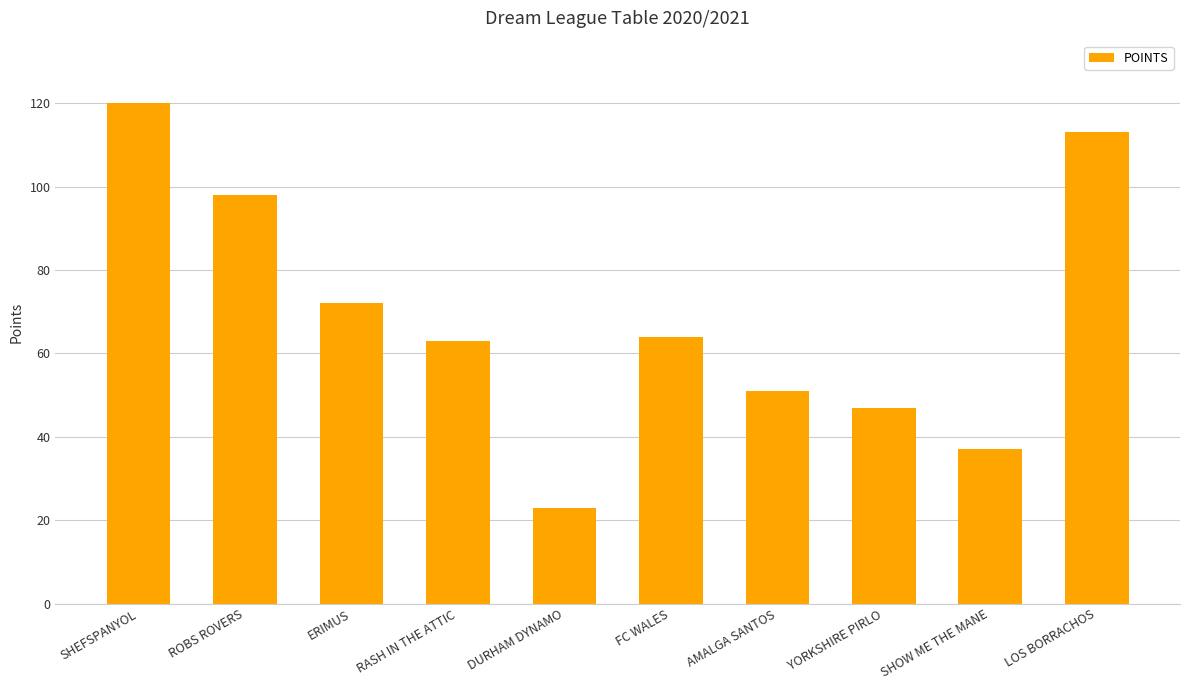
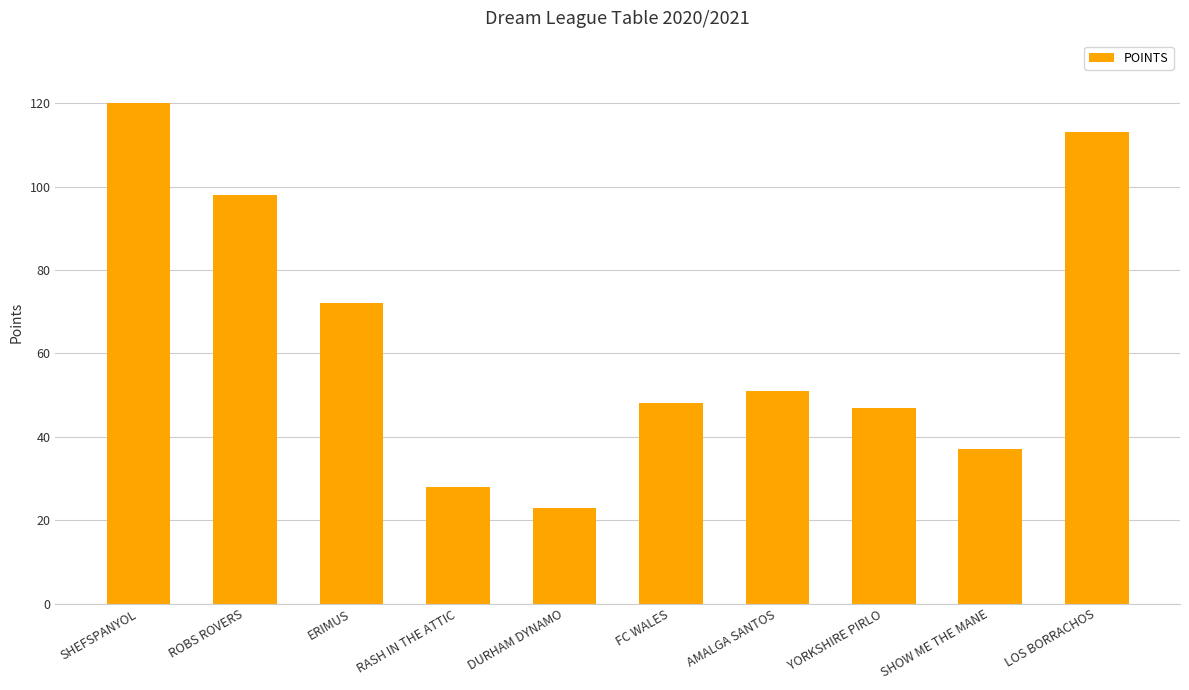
RASH IN THE ATTIC: 63 -> 28
FC WALES: 64 -> 48
